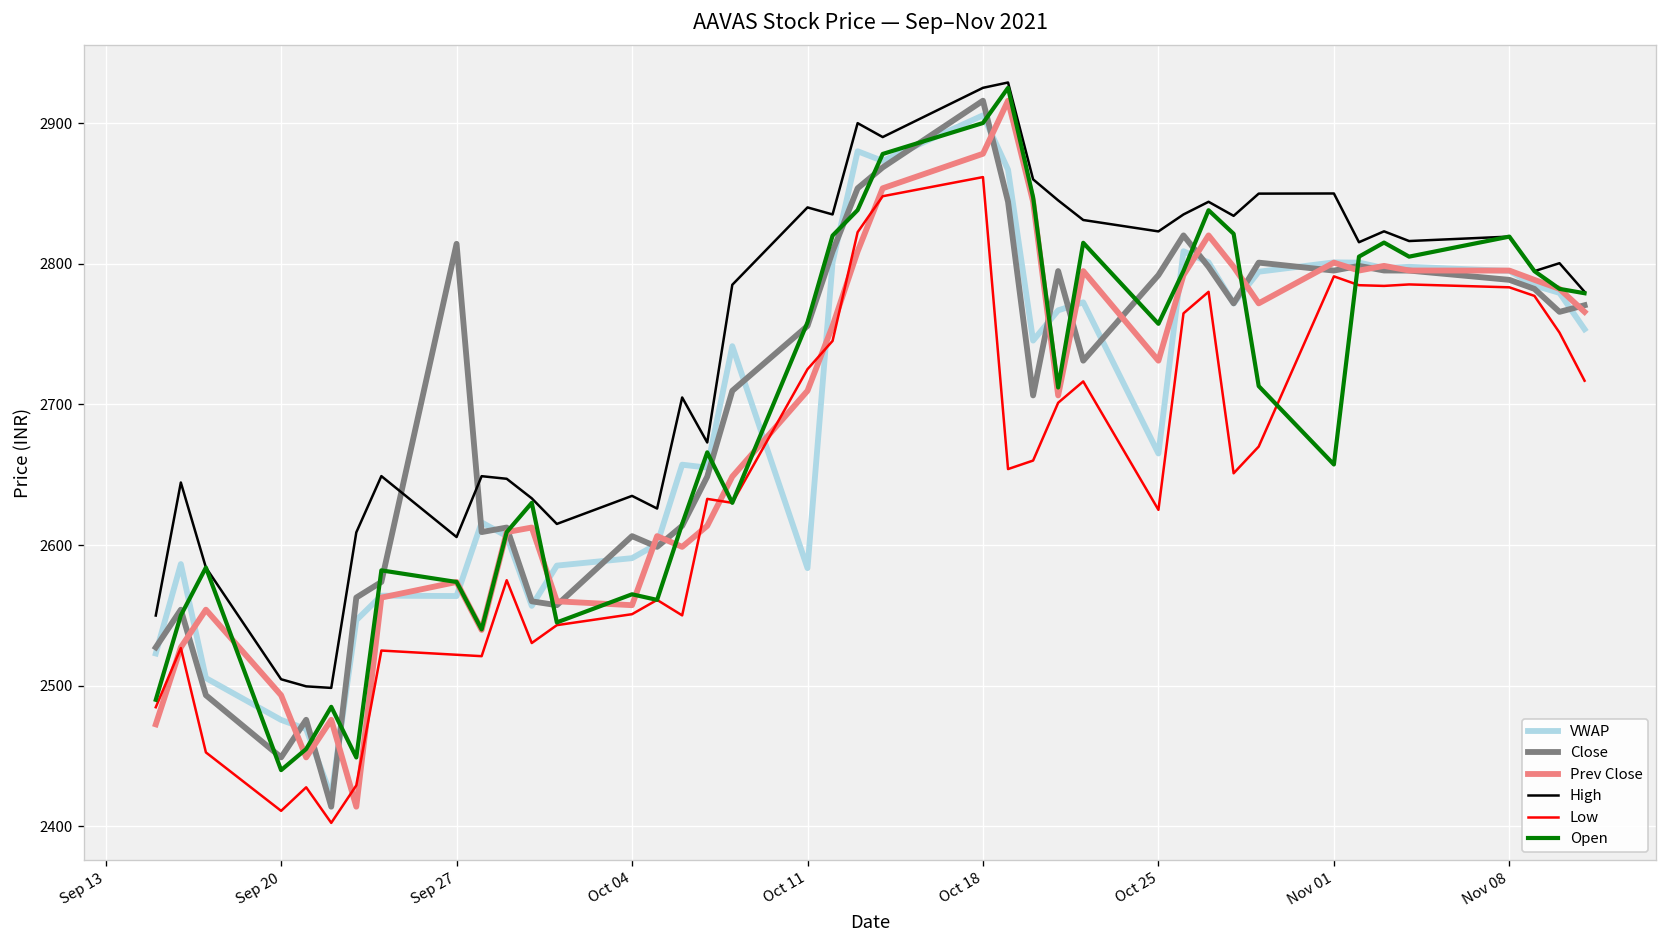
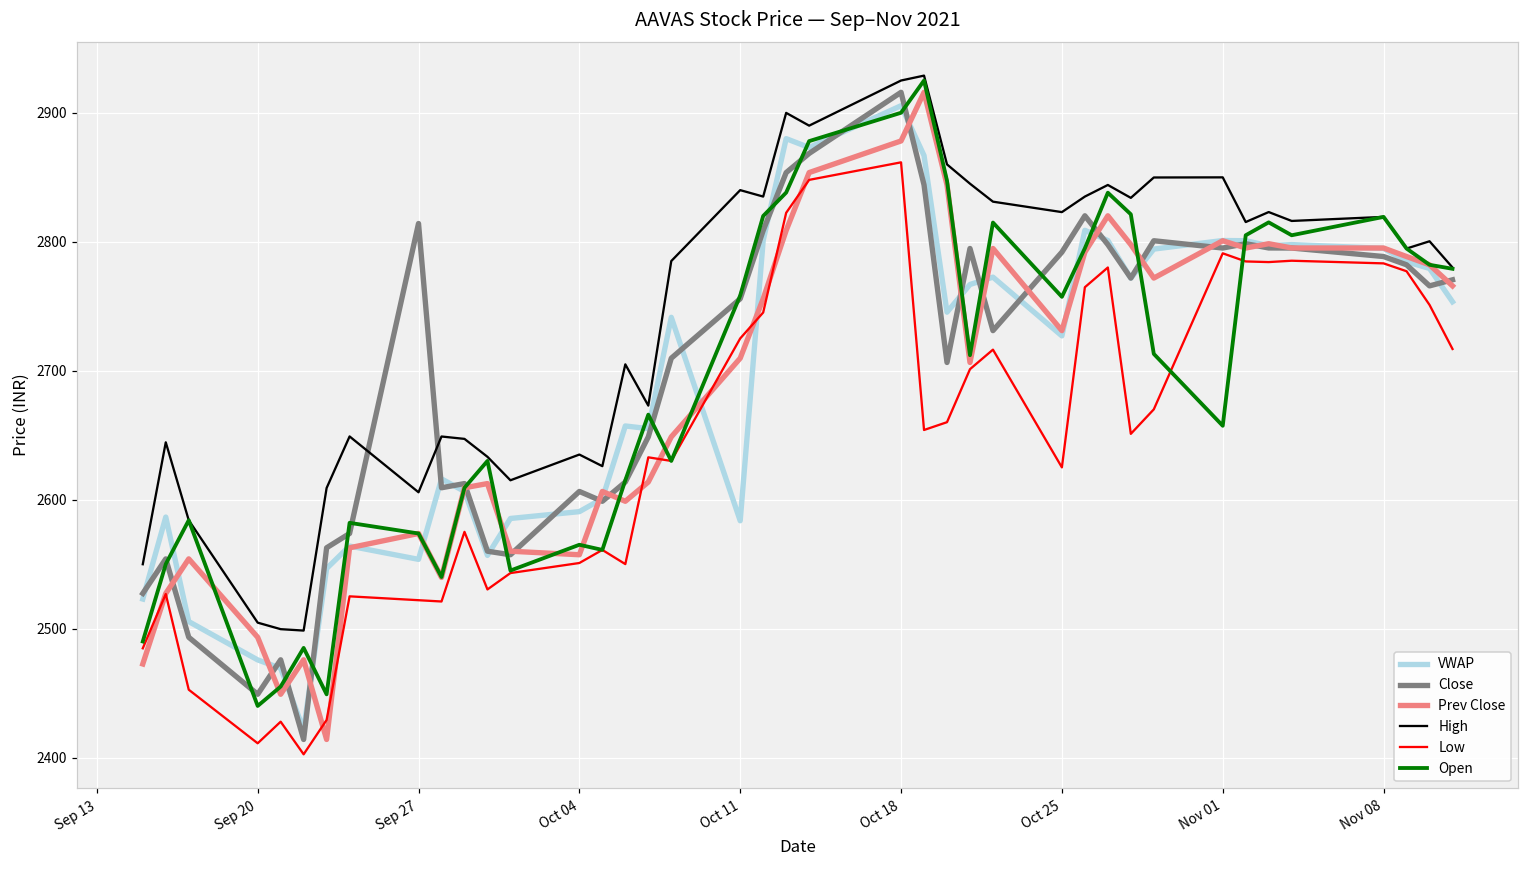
VWAP, Sep 27: 2564 -> 2554
VWAP, Oct 25: 2665 -> 2727
